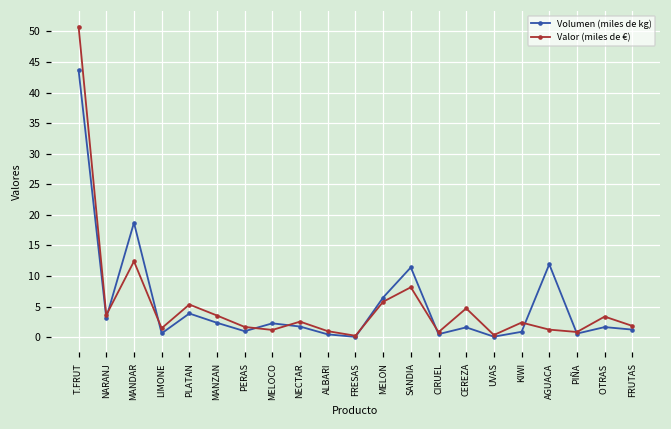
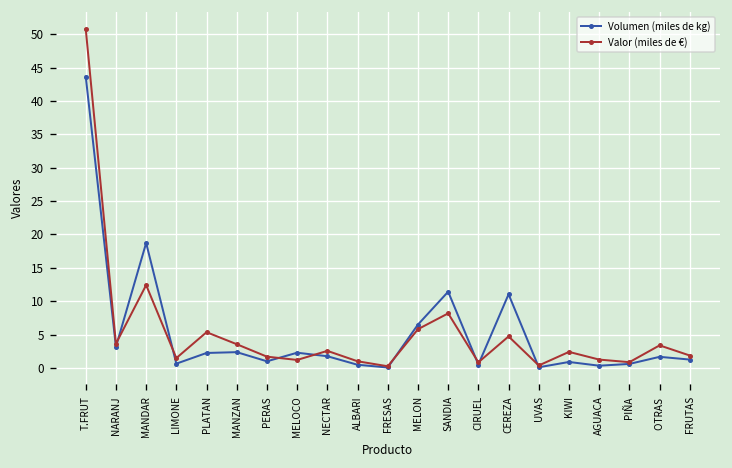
Volumen (miles de kg), PLATAN: 4 -> 2
Volumen (miles de kg), CEREZA: 2 -> 11
Volumen (miles de kg), AGUACA: 12 -> 0
